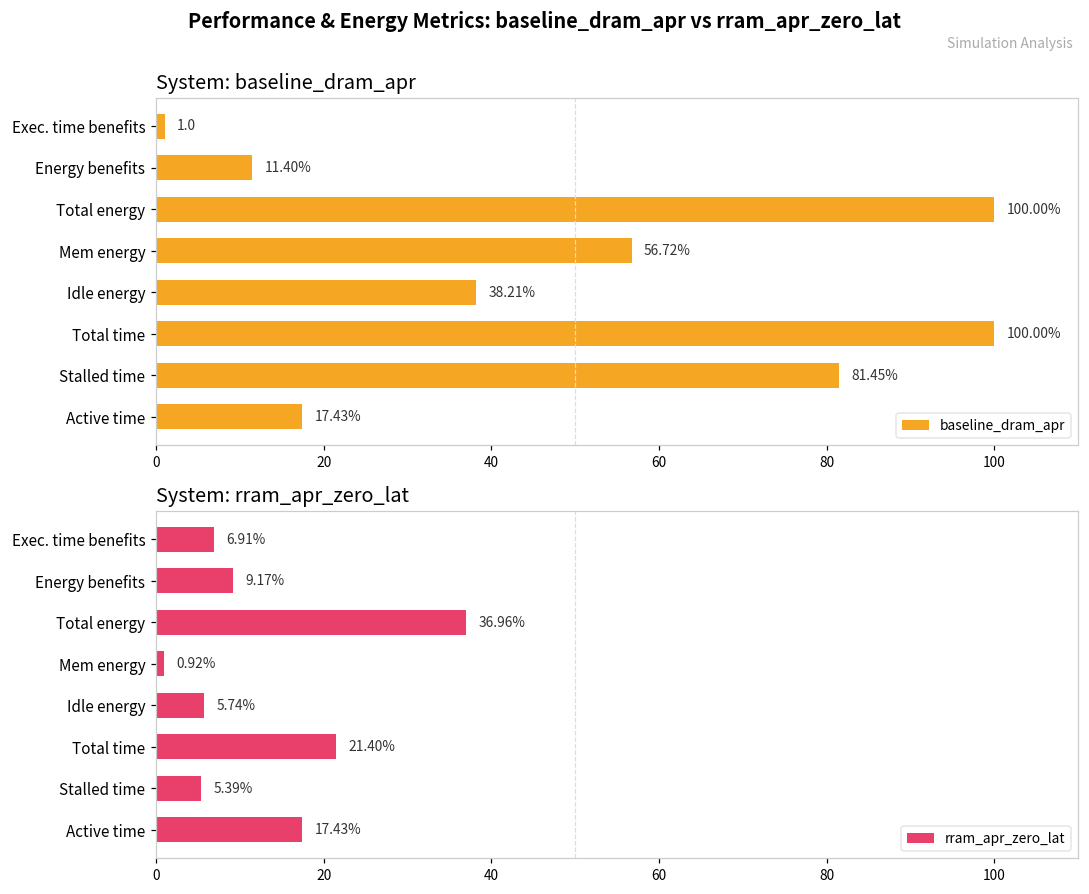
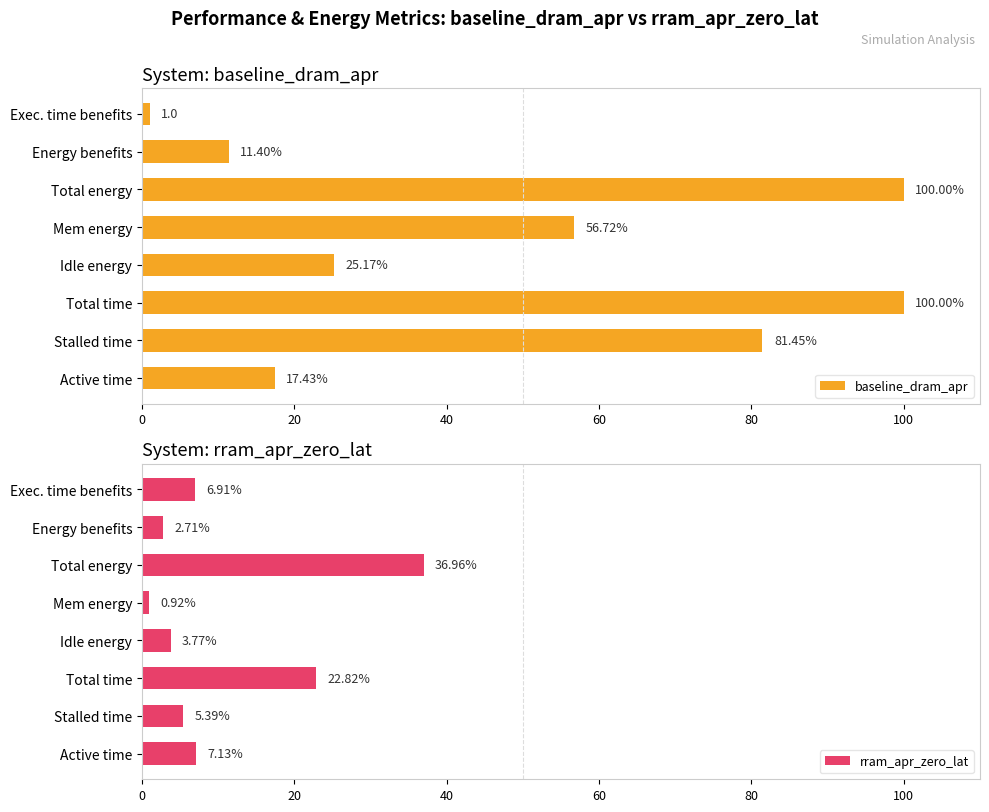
System: baseline_dram_apr, Idle energy: 38.21% -> 25.17%
System: rram_apr_zero_lat, Energy benefits: 9.17% -> 2.71%
System: rram_apr_zero_lat, Idle energy: 5.74% -> 3.77%
System: rram_apr_zero_lat, Total time: 21.40% -> 22.82%
System: rram_apr_zero_lat, Active time: 17.43% -> 7.13%
